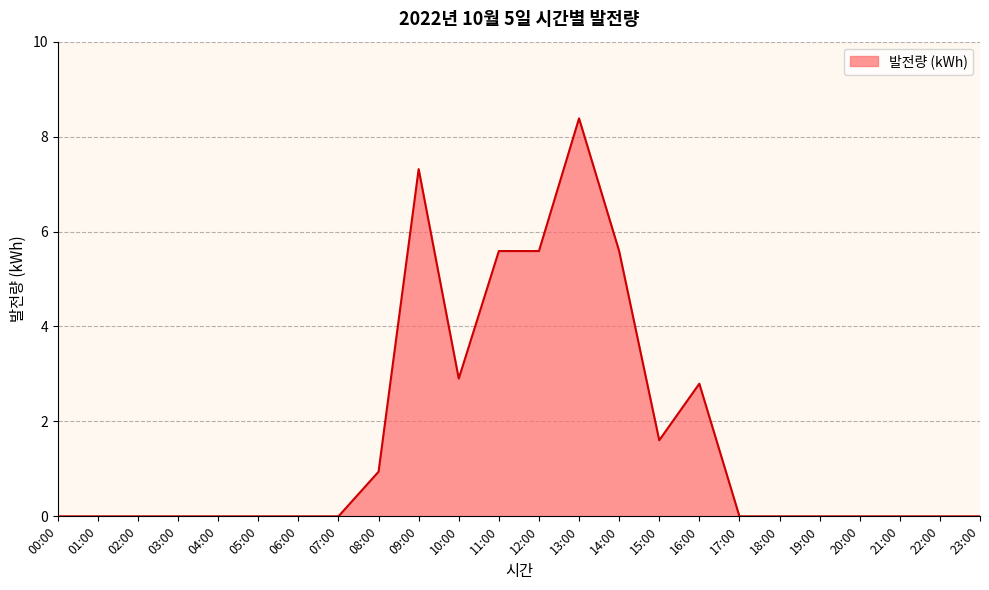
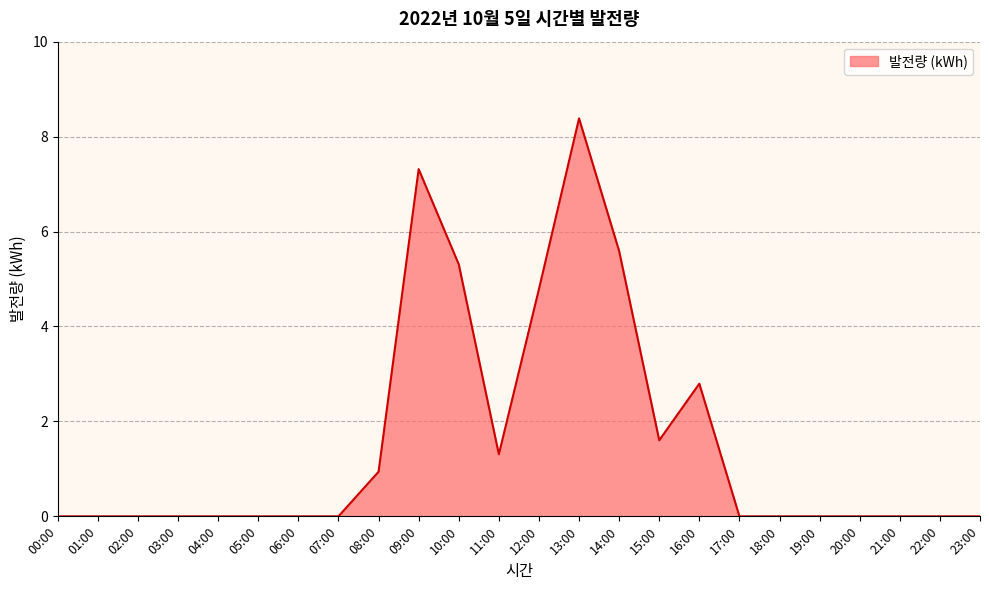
10:00: 2.9 -> 5.3
11:00: 5.6 -> 1.3
12:00: 5.6 -> 4.8
